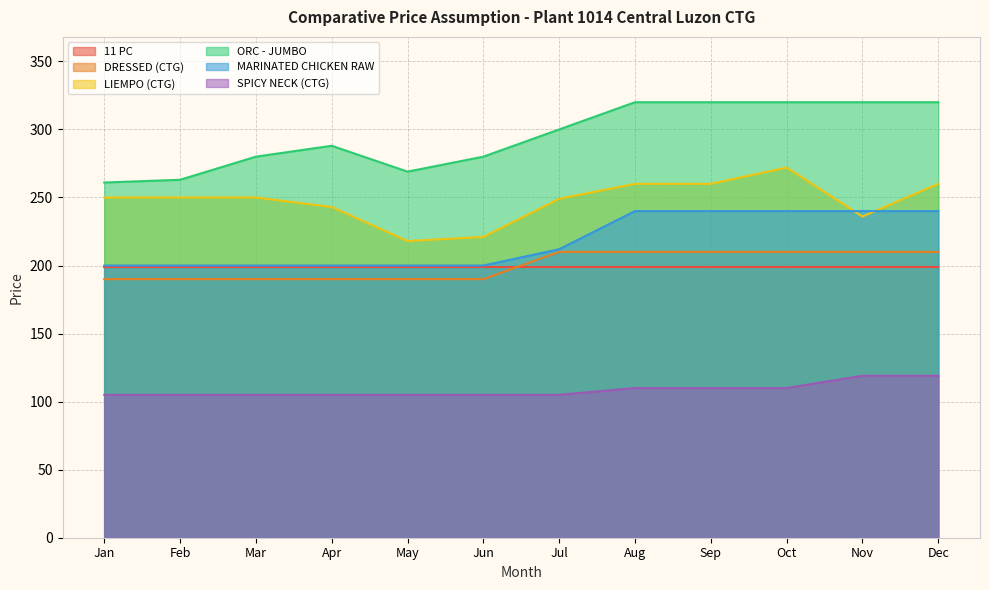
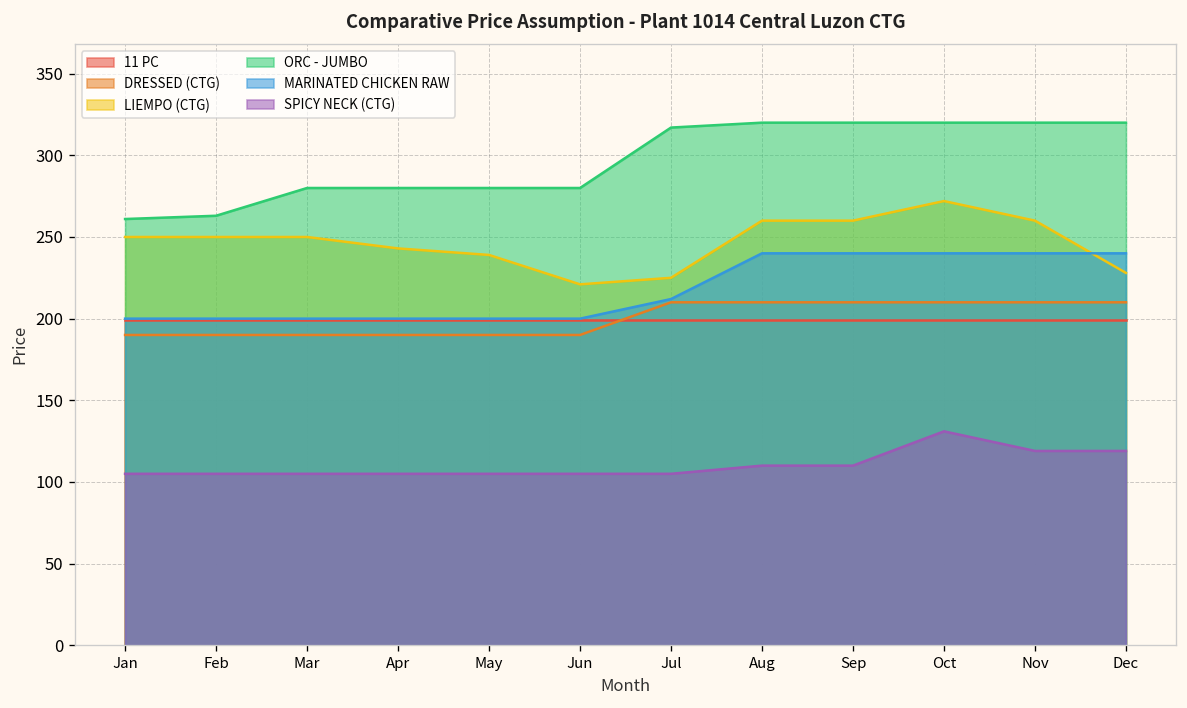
ORC - JUMBO, Apr: 288 -> 280
LIEMPO (CTG), May: 218 -> 239
ORC - JUMBO, May: 269 -> 280
LIEMPO (CTG), Jul: 249 -> 225
ORC - JUMBO, Jul: 300 -> 317
SPICY NECK (CTG), Oct: 110 -> 131
LIEMPO (CTG), Nov: 236 -> 260
LIEMPO (CTG), Dec: 260 -> 228
